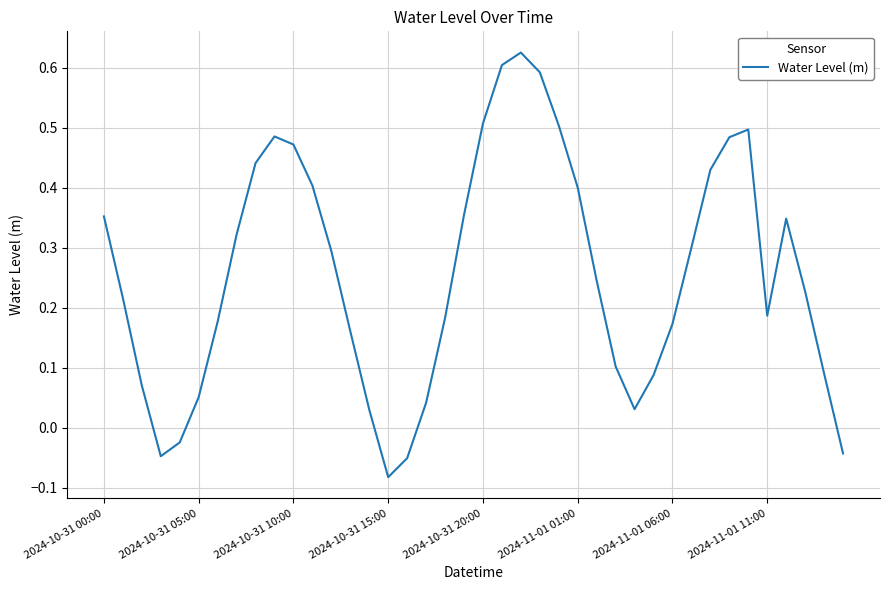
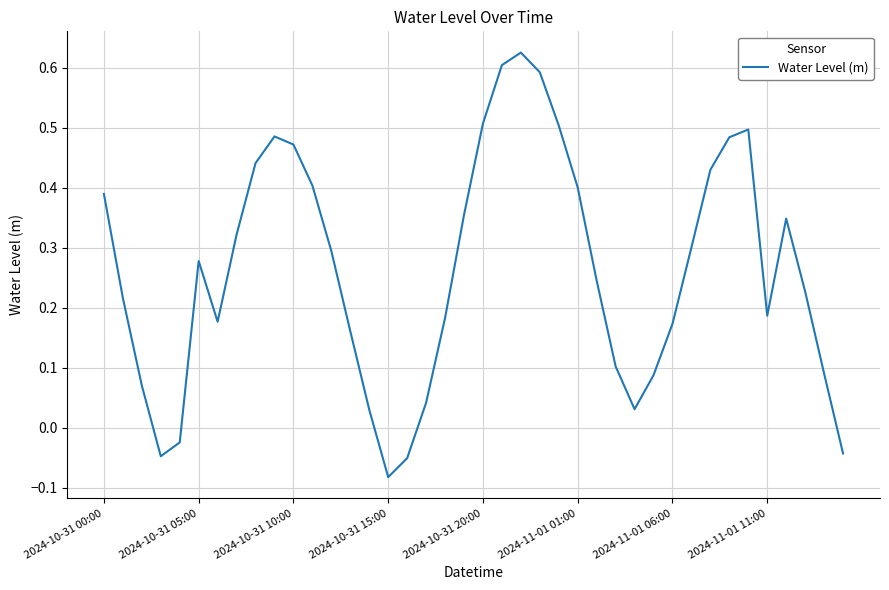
2024-10-31 00:00: 0.35 -> 0.39
2024-10-31 05:00: 0.05 -> 0.28
